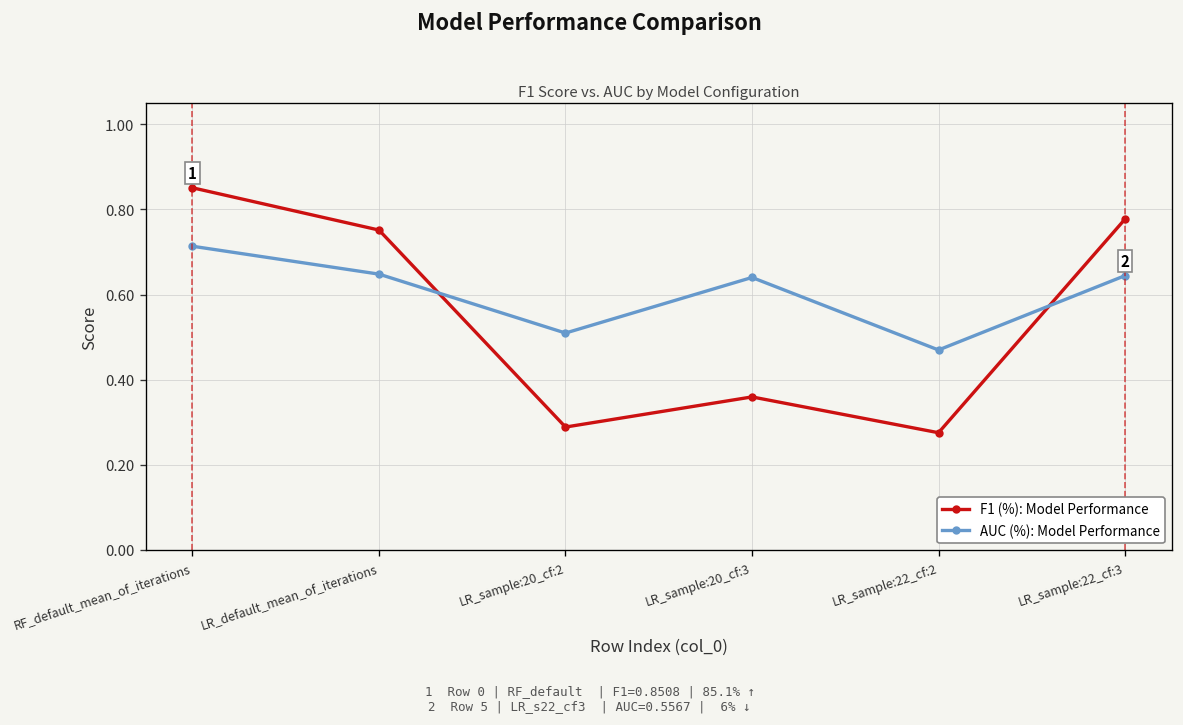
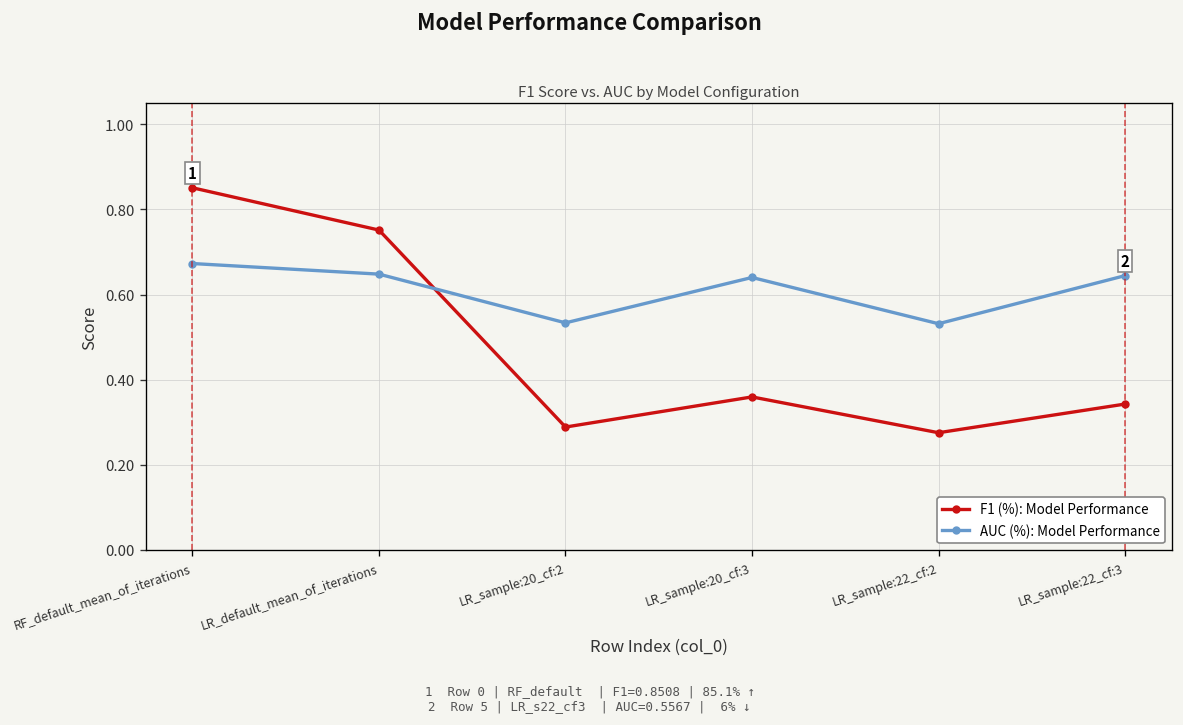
AUC (%): Model Performance, RF_default_mean_of_iterations: 0.71 -> 0.67
AUC (%): Model Performance, LR_sample:20_cf:2: 0.51 -> 0.53
AUC (%): Model Performance, LR_sample:22_cf:2: 0.47 -> 0.53
F1 (%): Model Performance, LR_sample:22_cf:3: 0.78 -> 0.34
